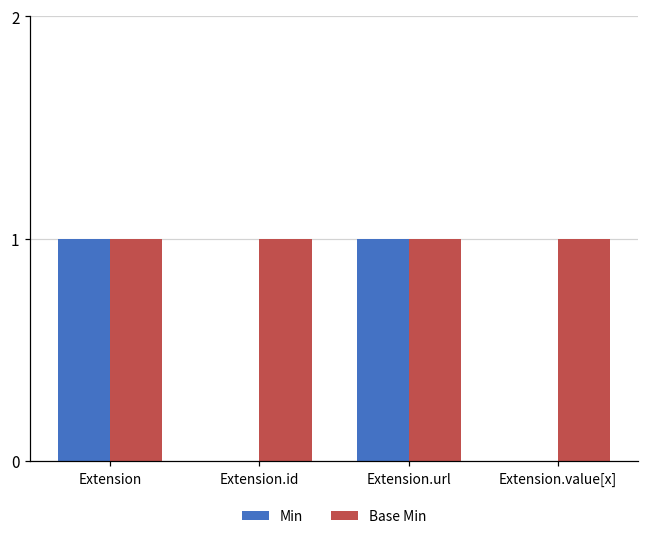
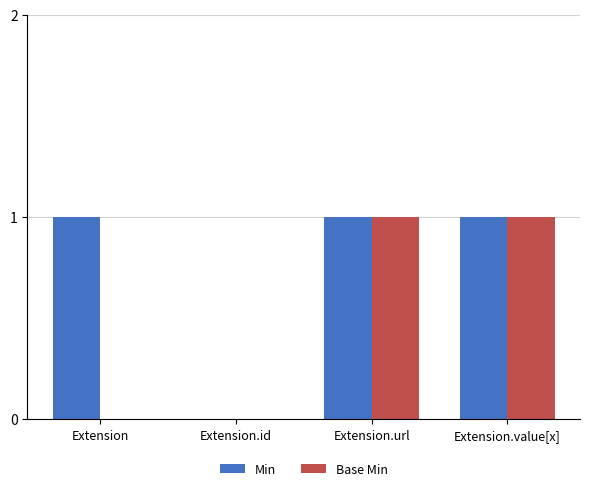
Base Min, Extension: 1 -> 0
Base Min, Extension.id: 1 -> 0
Min, Extension.value[x]: 0 -> 1
